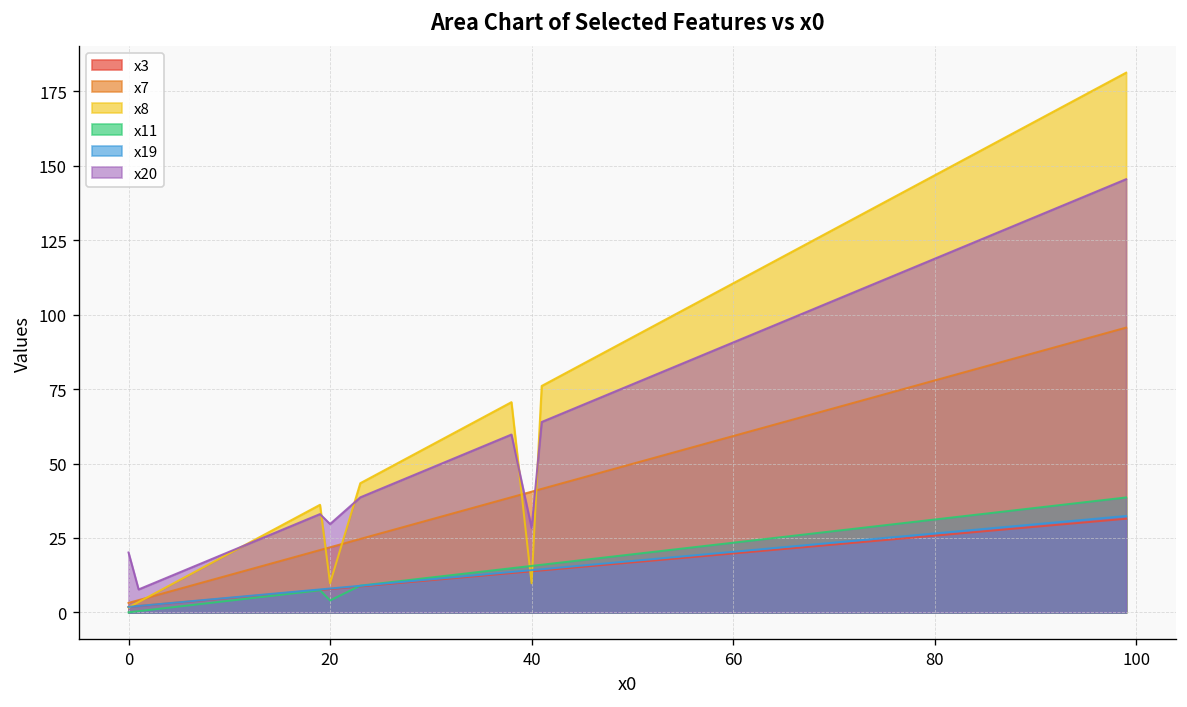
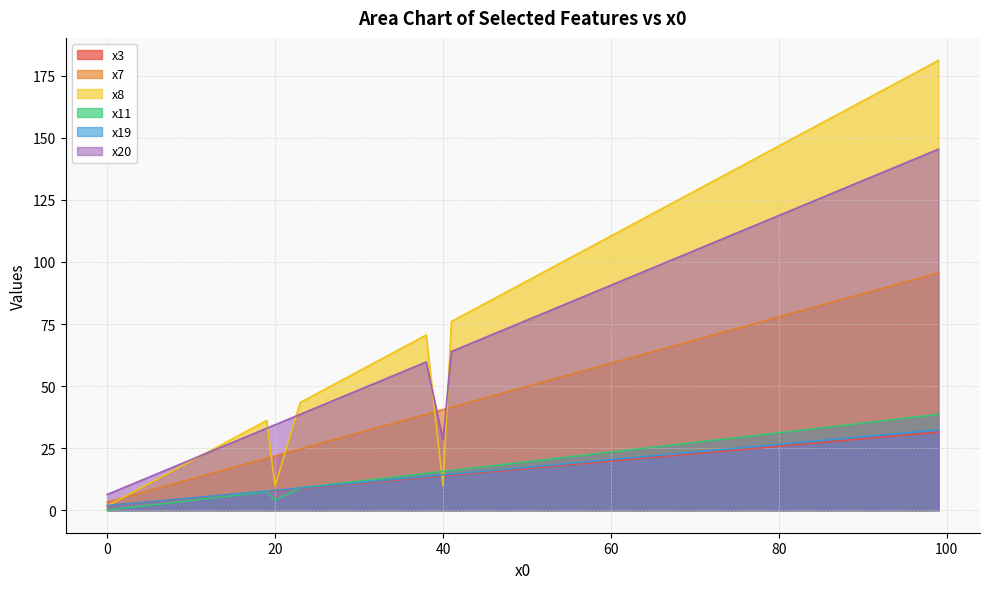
x20, 0: 20 -> 6
x20, 20: 30 -> 34
